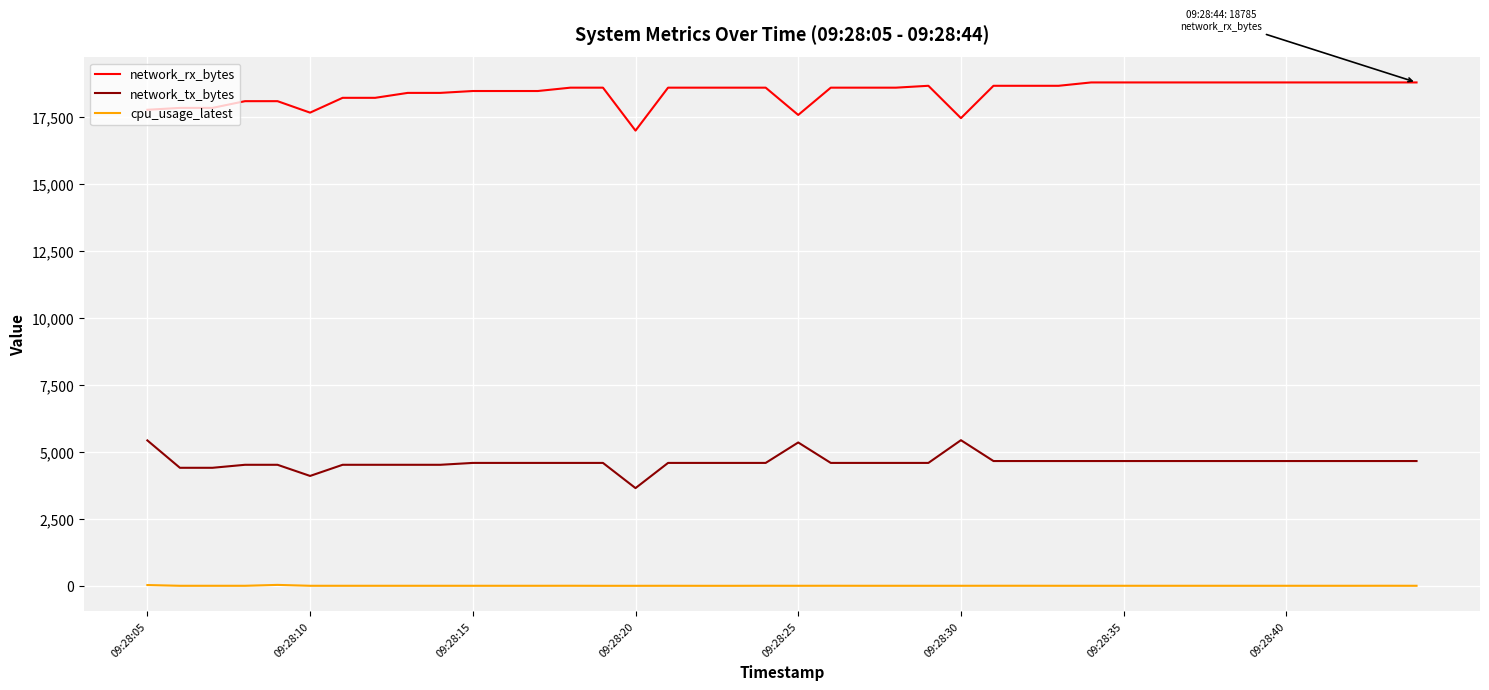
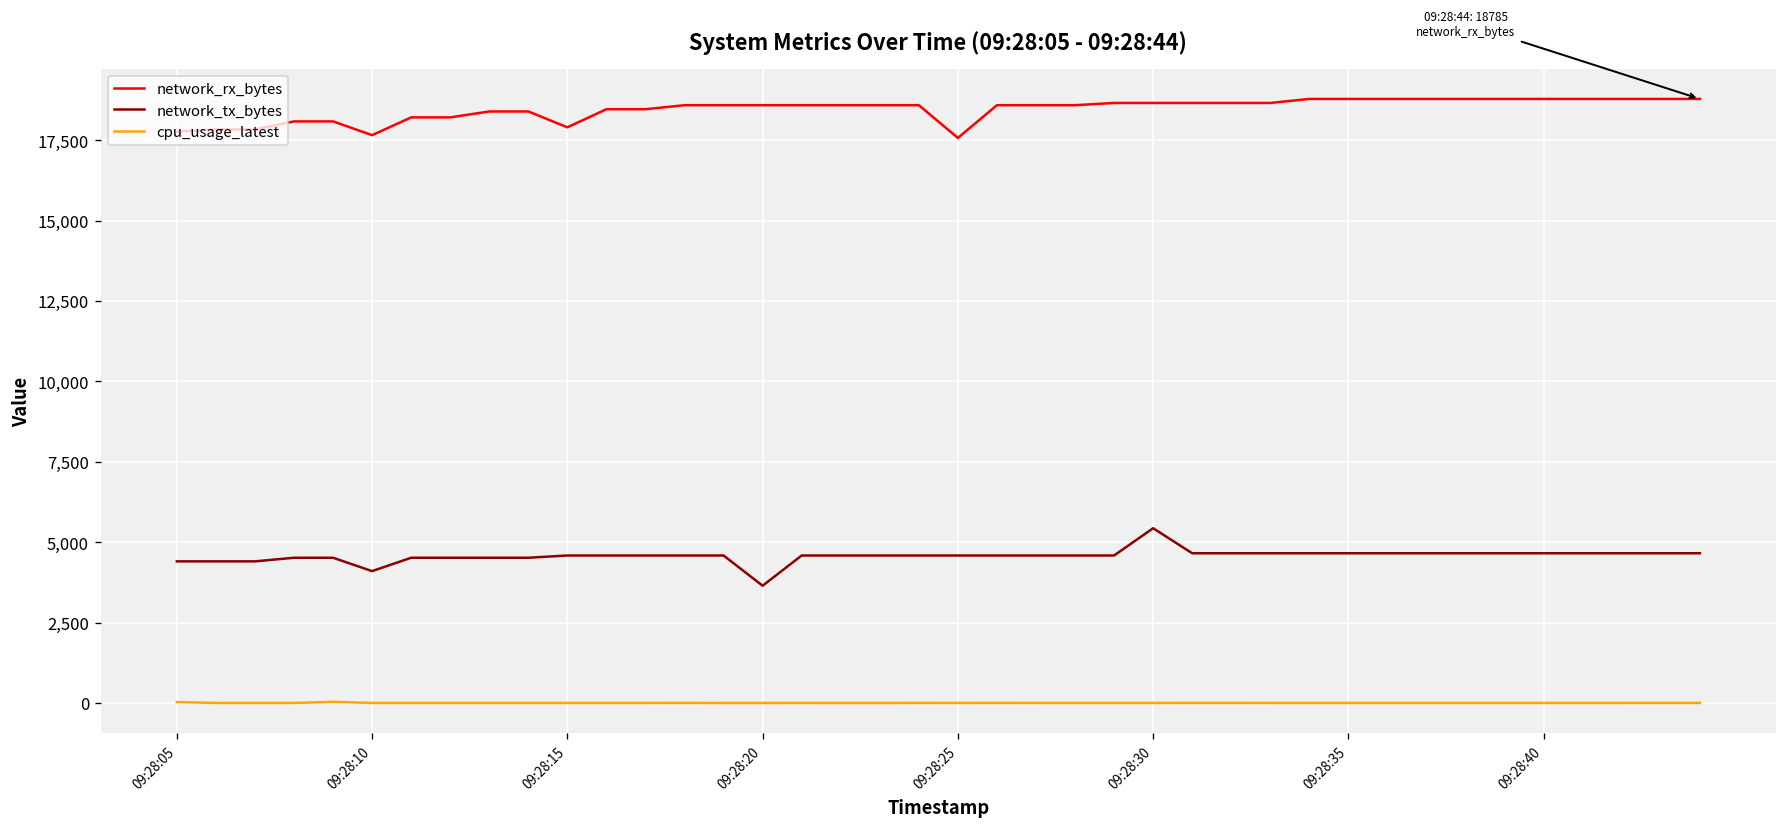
network_tx_bytes, 09:28:05: 5,400 -> 4,400
network_rx_bytes, 09:28:15: 18,500 -> 17,900
network_rx_bytes, 09:28:20: 17,000 -> 18,600
network_tx_bytes, 09:28:25: 5,400 -> 4,600
network_rx_bytes, 09:28:30: 17,500 -> 18,700
